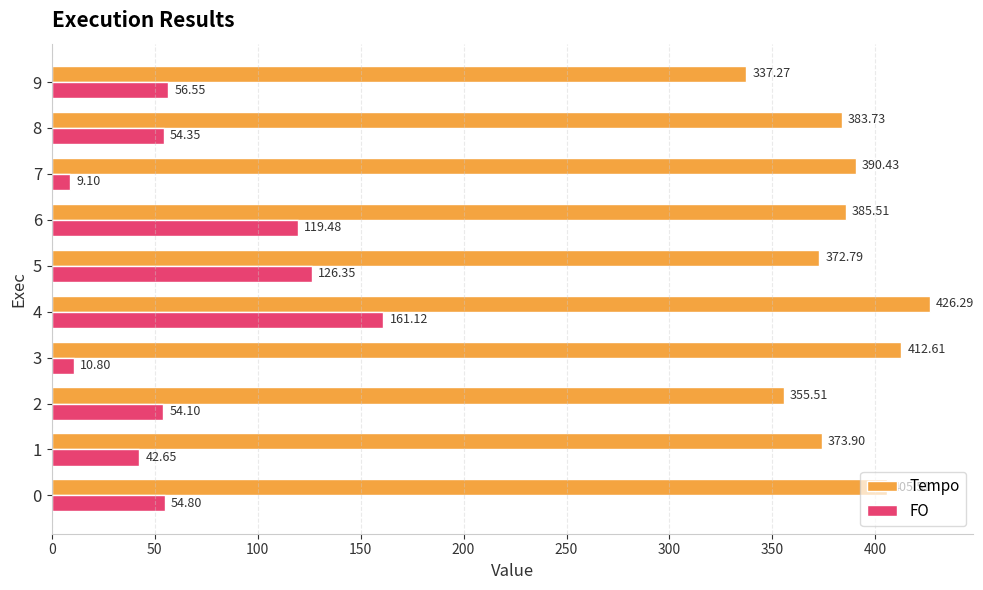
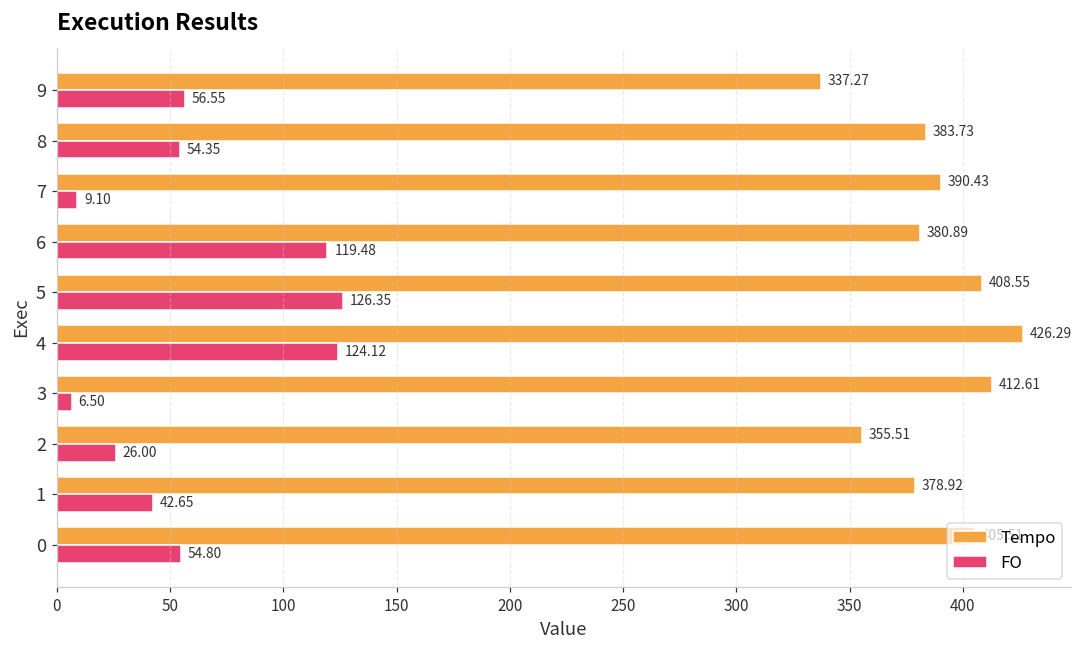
Tempo, 6: 385.51 -> 380.89
Tempo, 5: 372.79 -> 408.55
FO, 4: 161.12 -> 124.12
FO, 3: 10.80 -> 6.50
FO, 2: 54.10 -> 26.00
Tempo, 1: 373.90 -> 378.92
